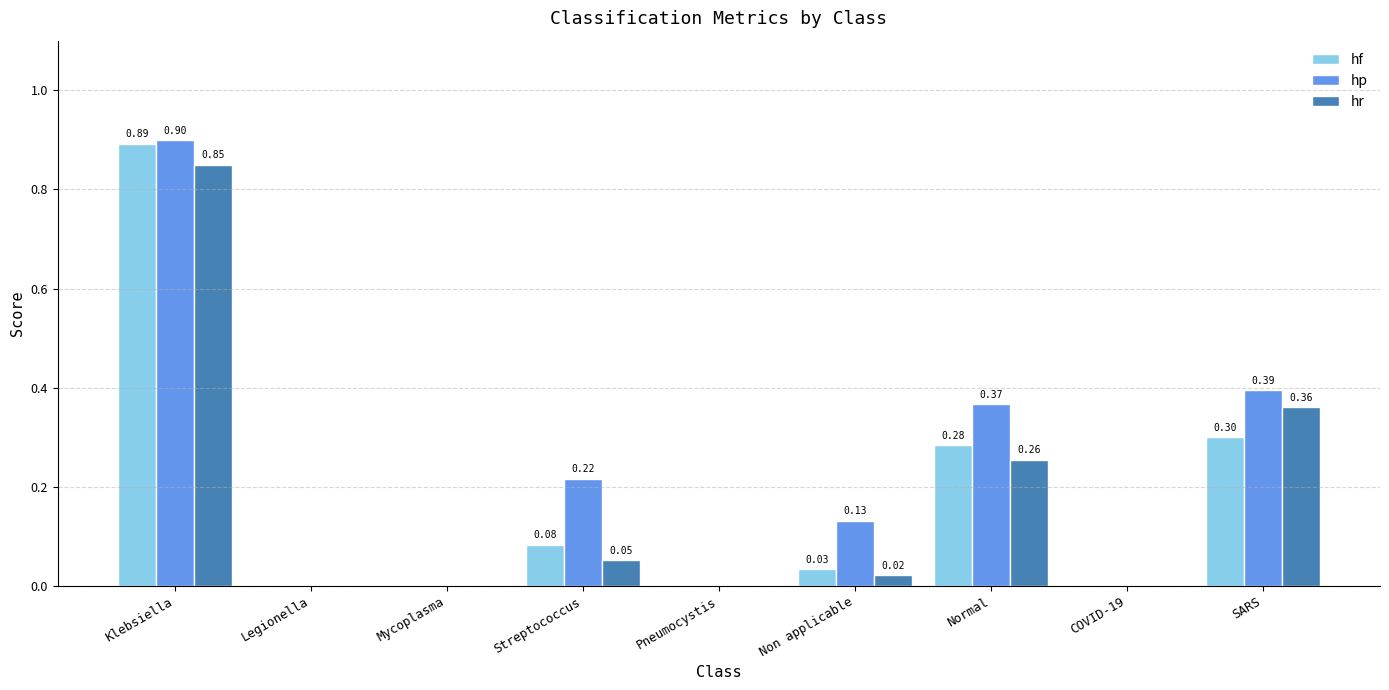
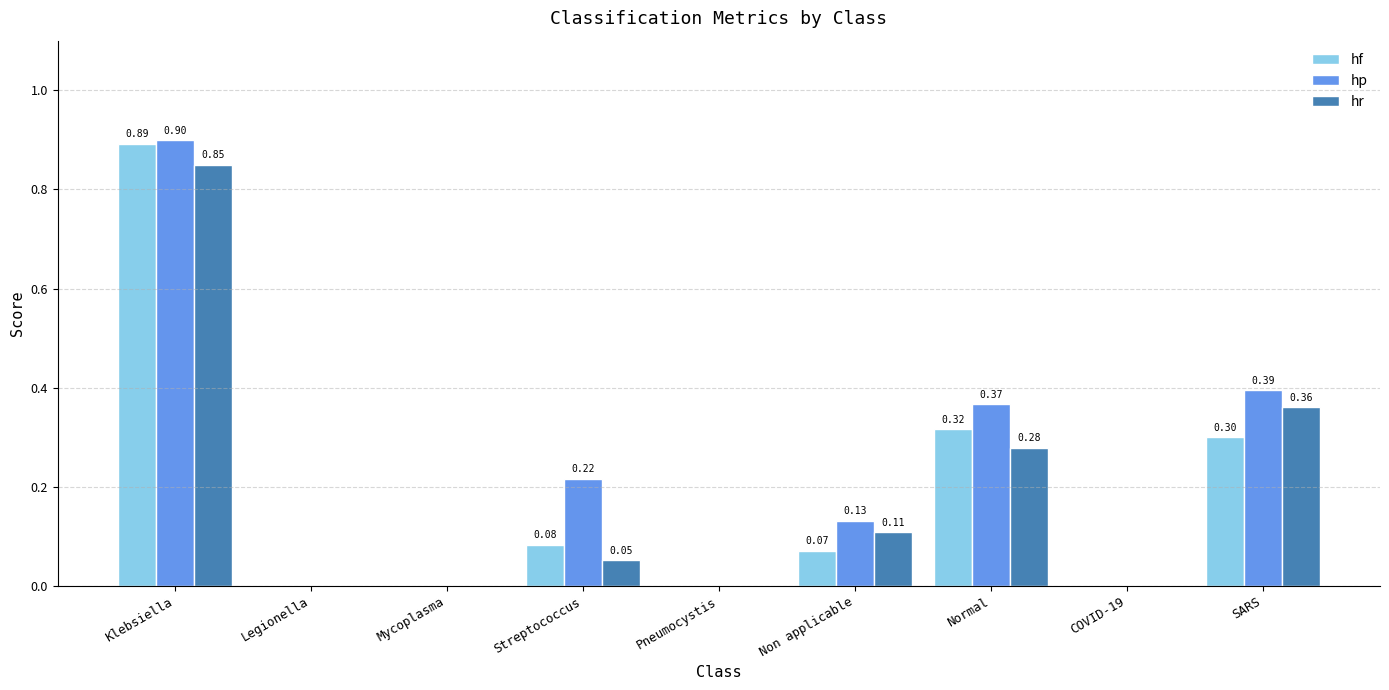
hf, Non applicable: 0.03 -> 0.07
hr, Non applicable: 0.02 -> 0.11
hf, Normal: 0.28 -> 0.32
hr, Normal: 0.26 -> 0.28
